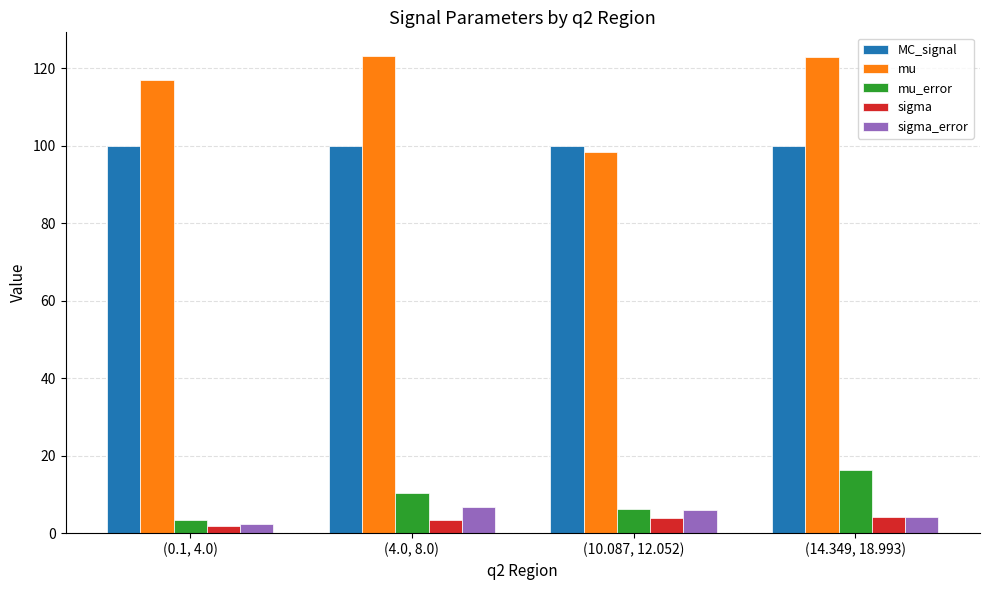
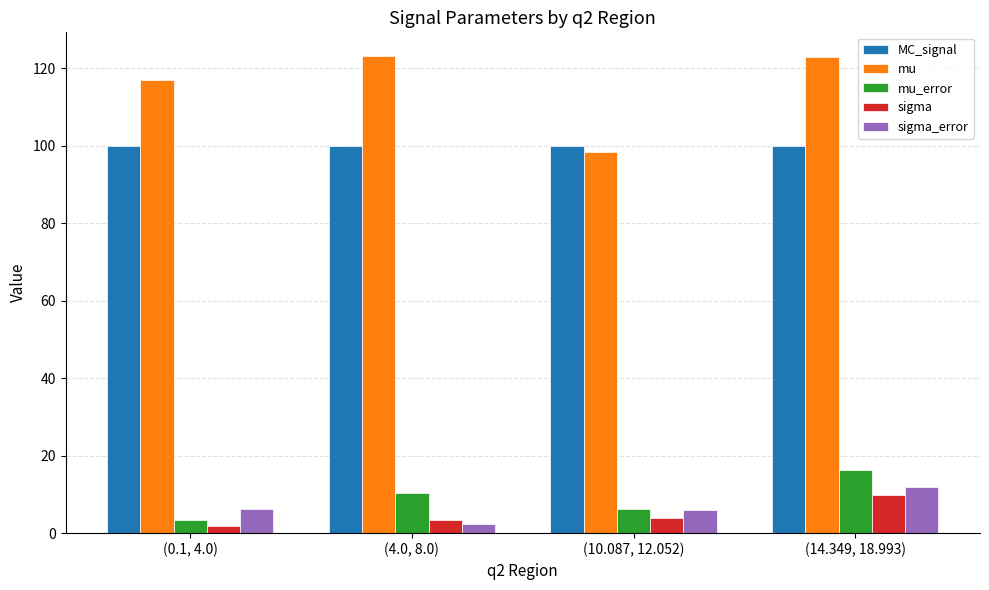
sigma_error, (0.1, 4.0): 2 -> 6
sigma_error, (4.0, 8.0): 7 -> 2
sigma, (14.349, 18.993): 4 -> 10
sigma_error, (14.349, 18.993): 4 -> 12
